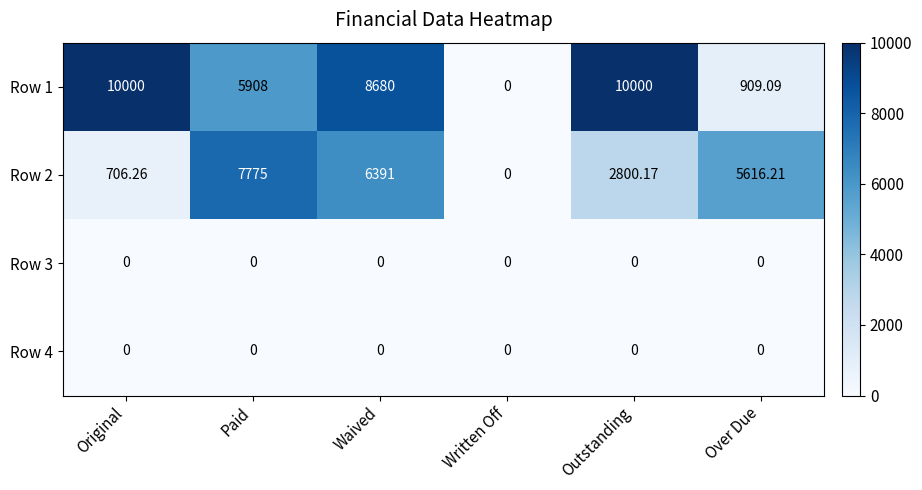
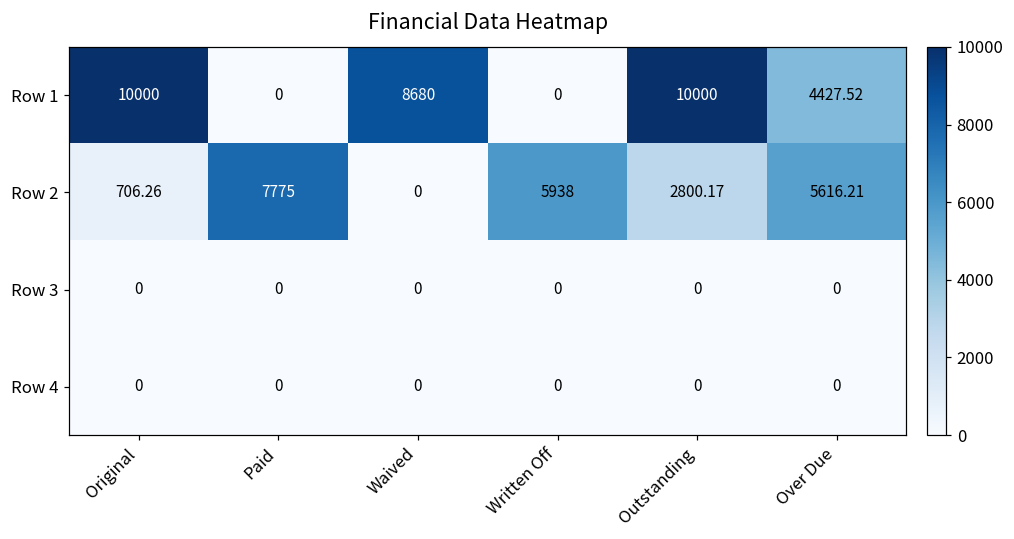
Row 1, Paid: 5908 -> 0
Row 1, Over Due: 909.09 -> 4427.52
Row 2, Waived: 6391 -> 0
Row 2, Written Off: 0 -> 5938
